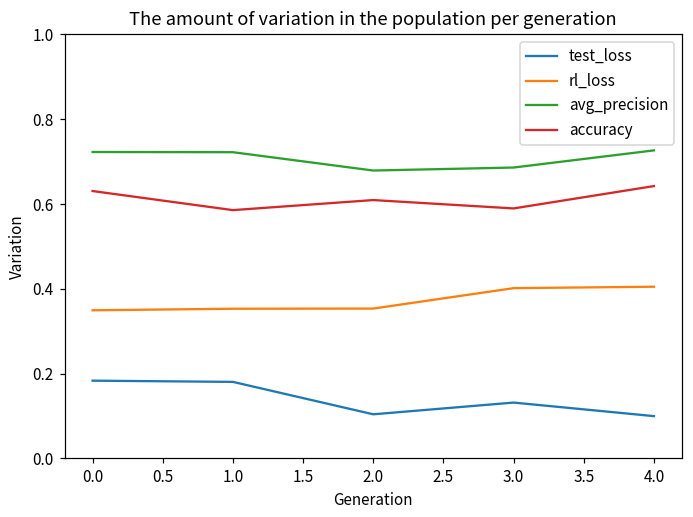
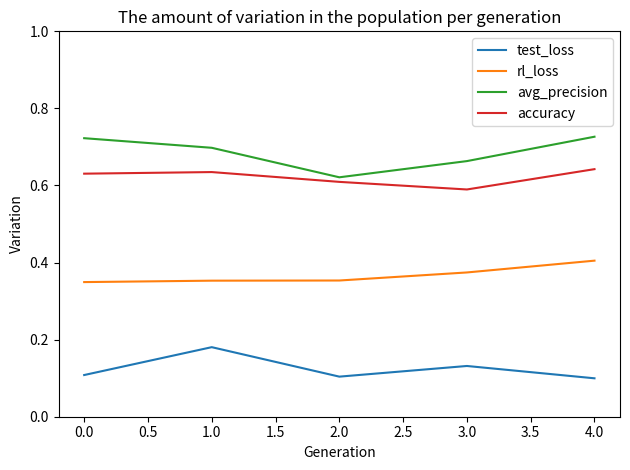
test_loss, 0.0: 0.18 -> 0.11
avg_precision, 1.0: 0.72 -> 0.70
accuracy, 1.0: 0.59 -> 0.63
avg_precision, 2.0: 0.68 -> 0.62
rl_loss, 3.0: 0.40 -> 0.37
avg_precision, 3.0: 0.69 -> 0.66
